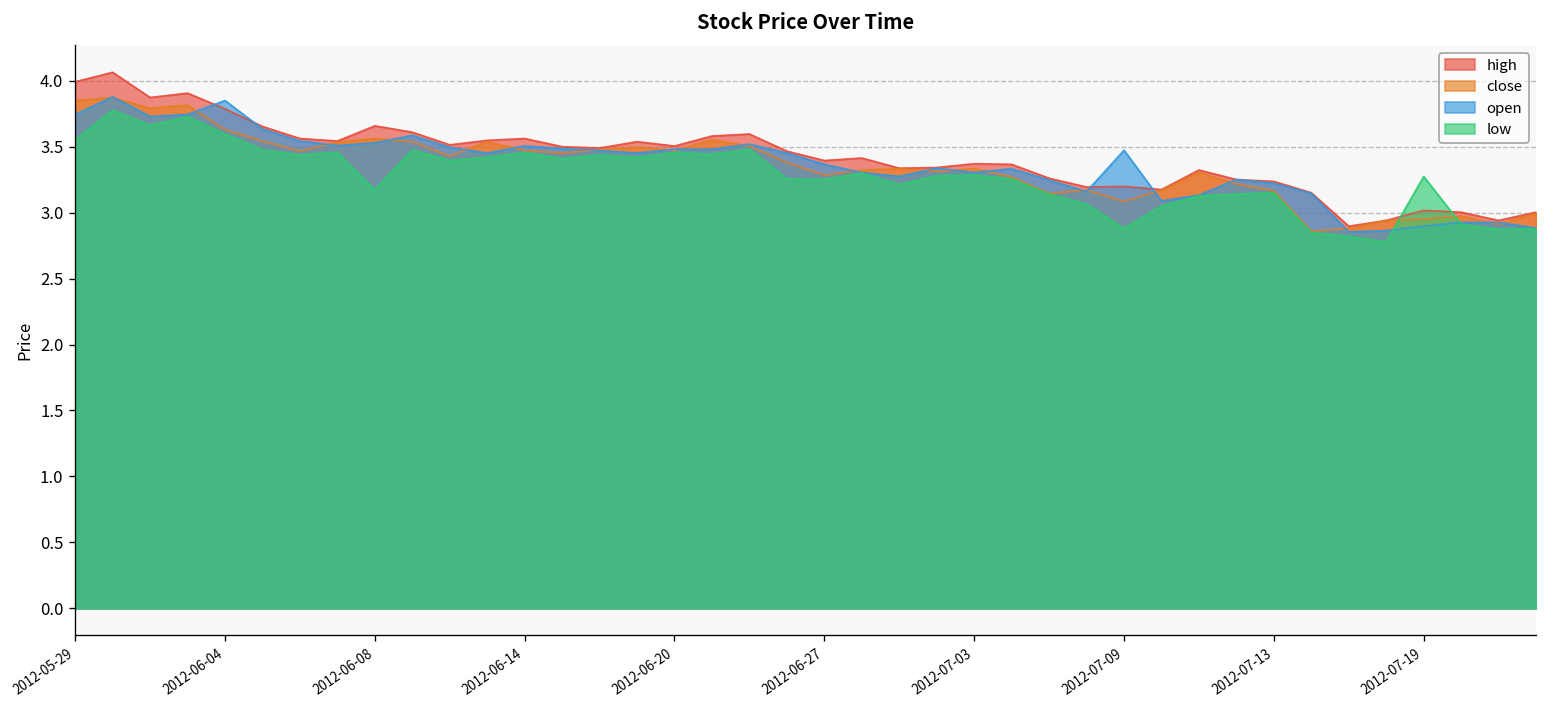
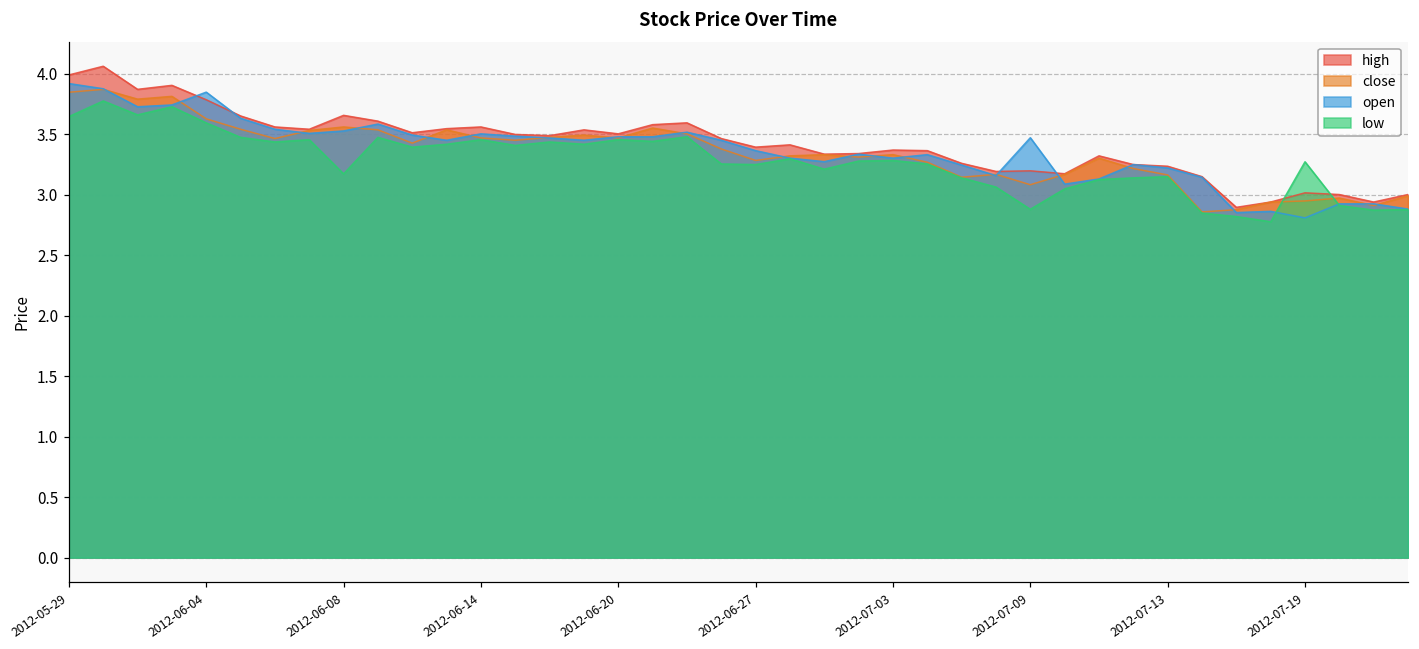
open, 2012-05-29: 3.74 -> 3.92
low, 2012-05-29: 3.55 -> 3.65
open, 2012-07-19: 2.90 -> 2.81
